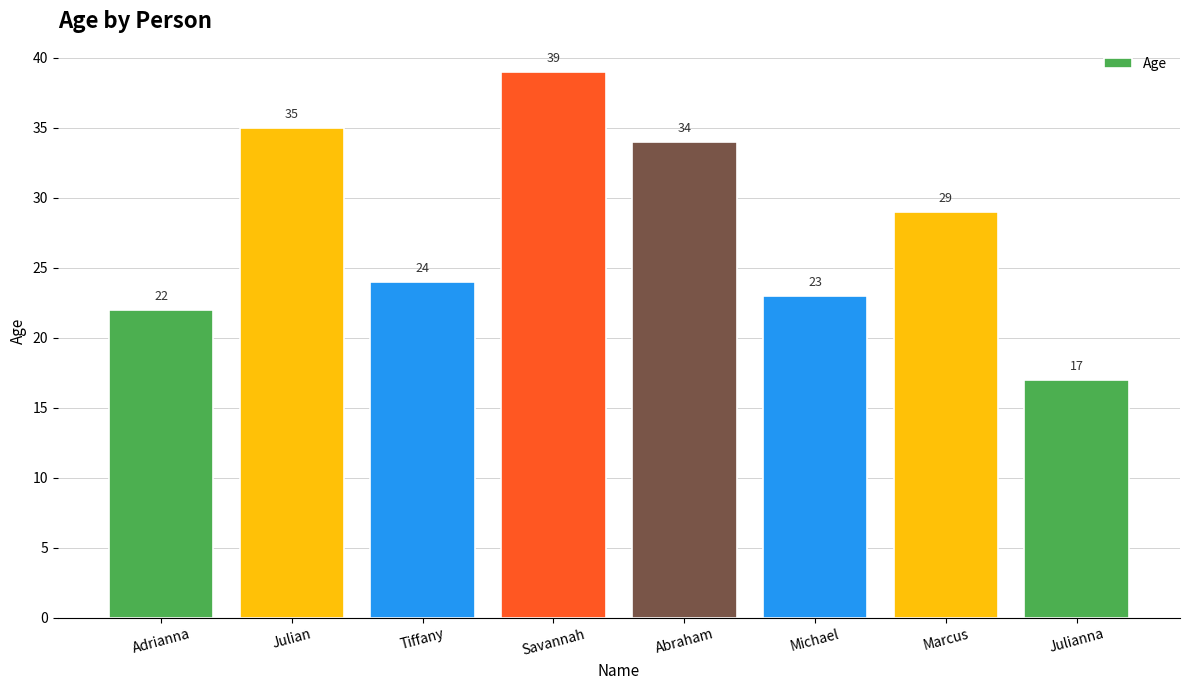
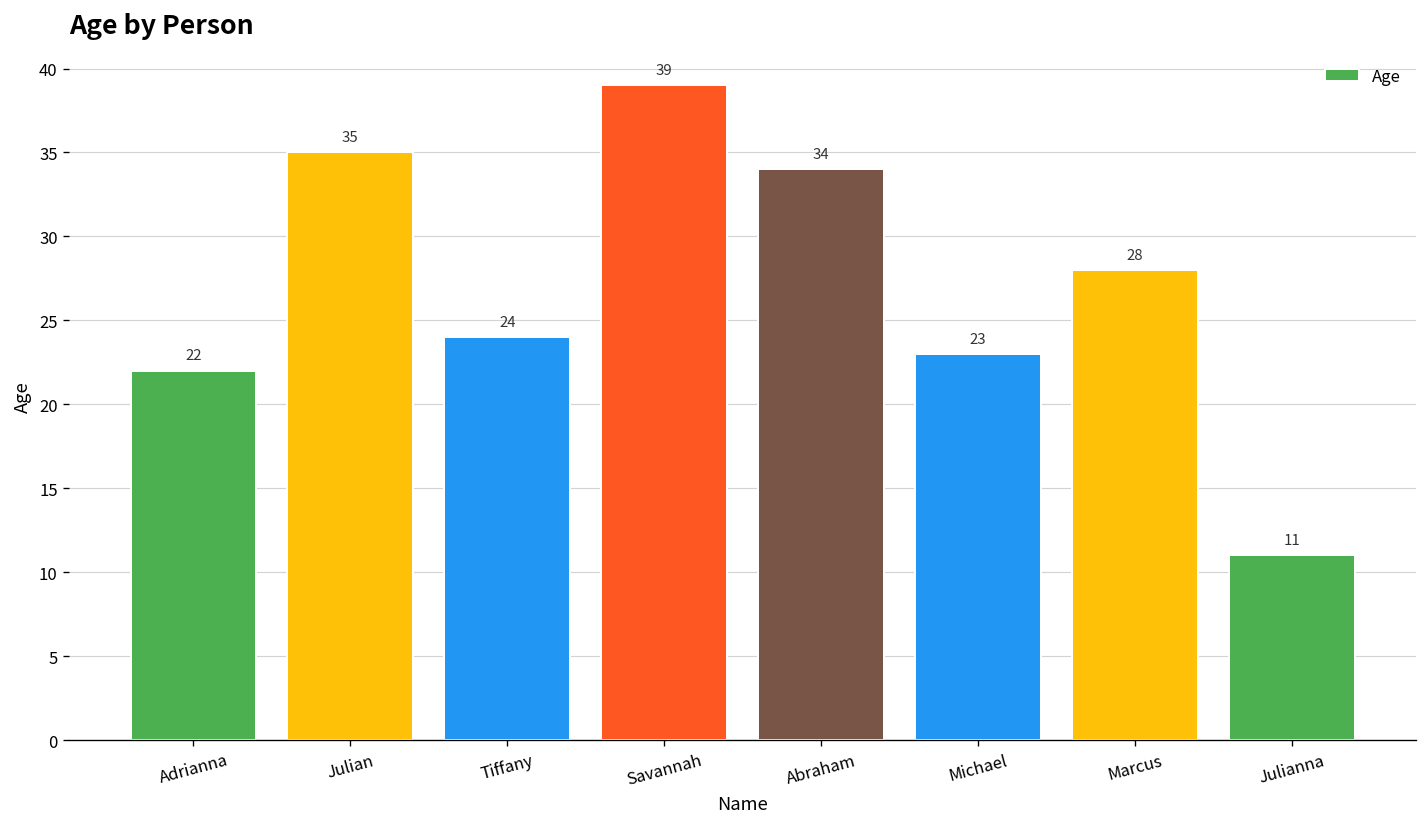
Marcus: 29 -> 28
Julianna: 17 -> 11
